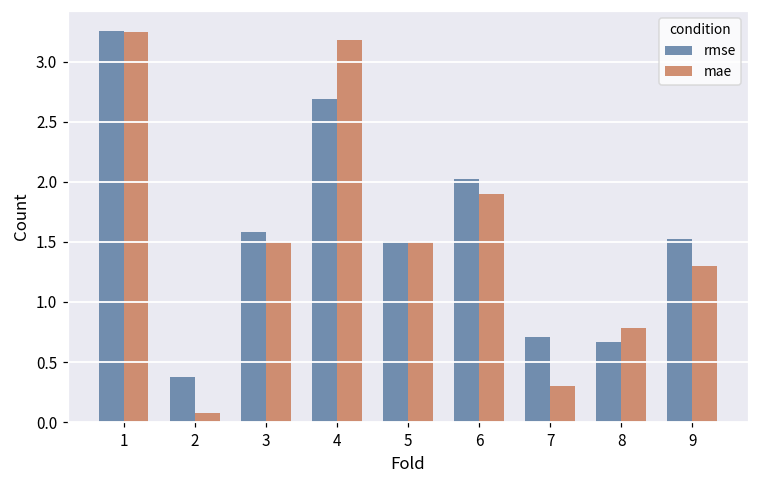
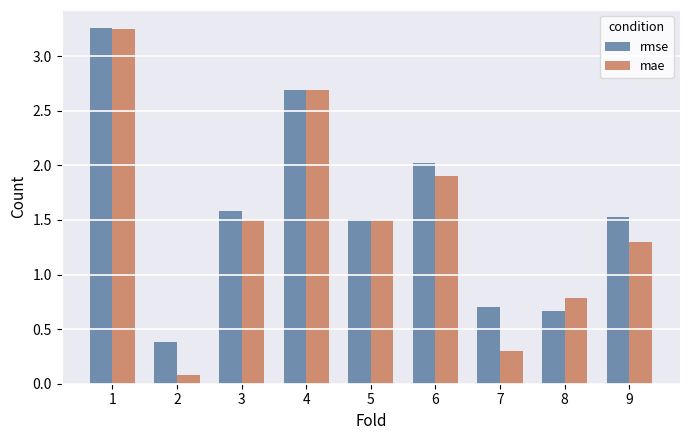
mae, 4: 3.19 -> 2.69
